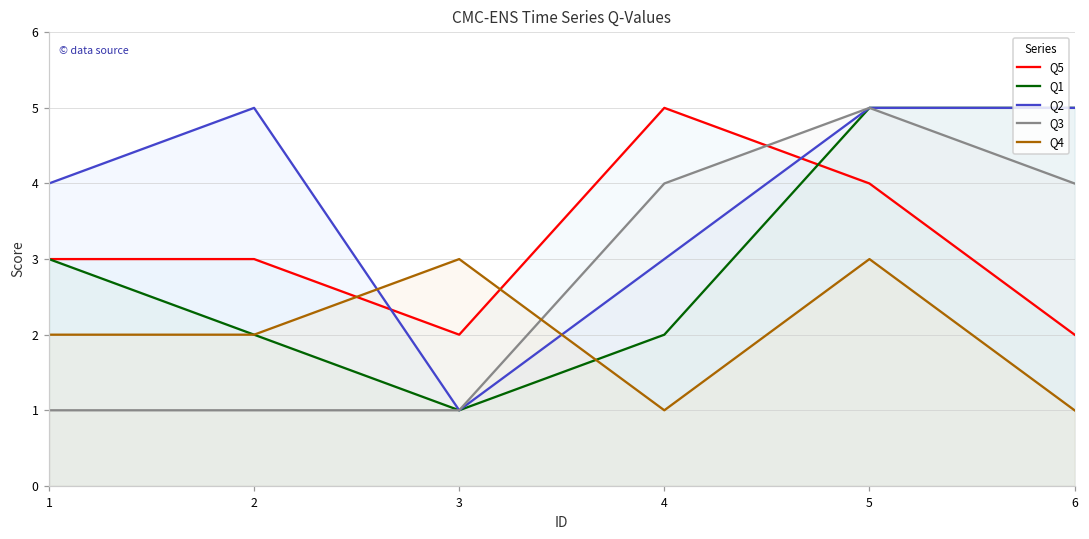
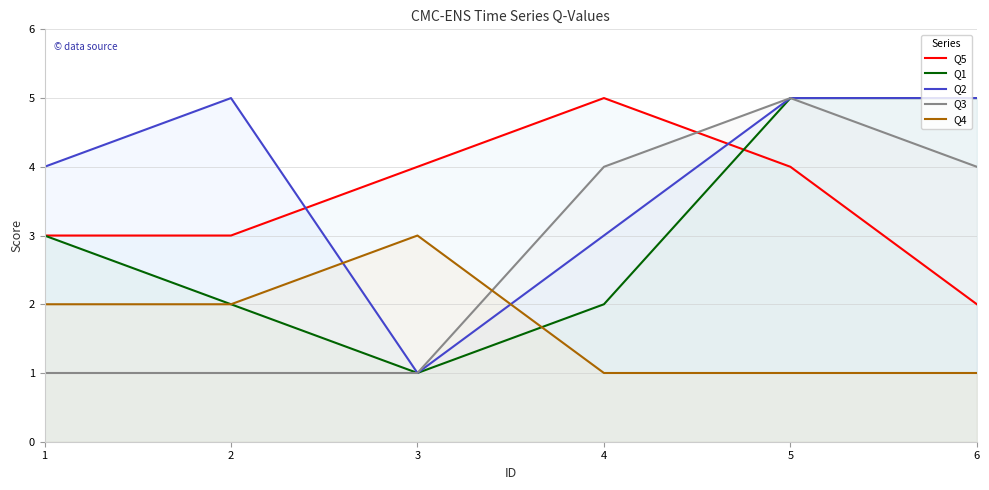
Q5, 3: 2 -> 4
Q4, 5: 3 -> 1
